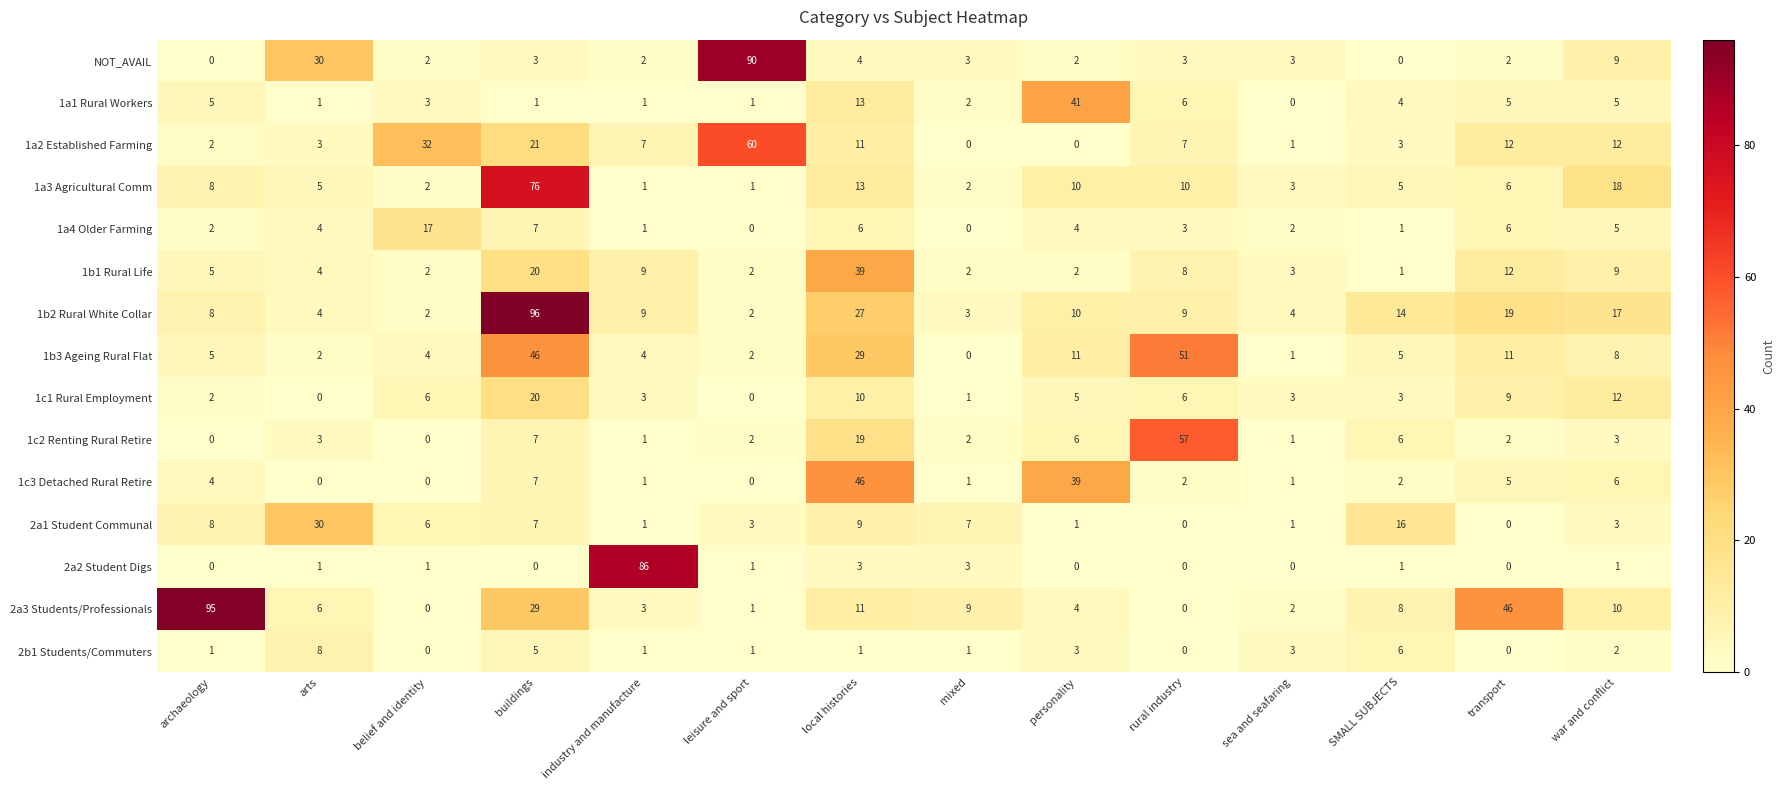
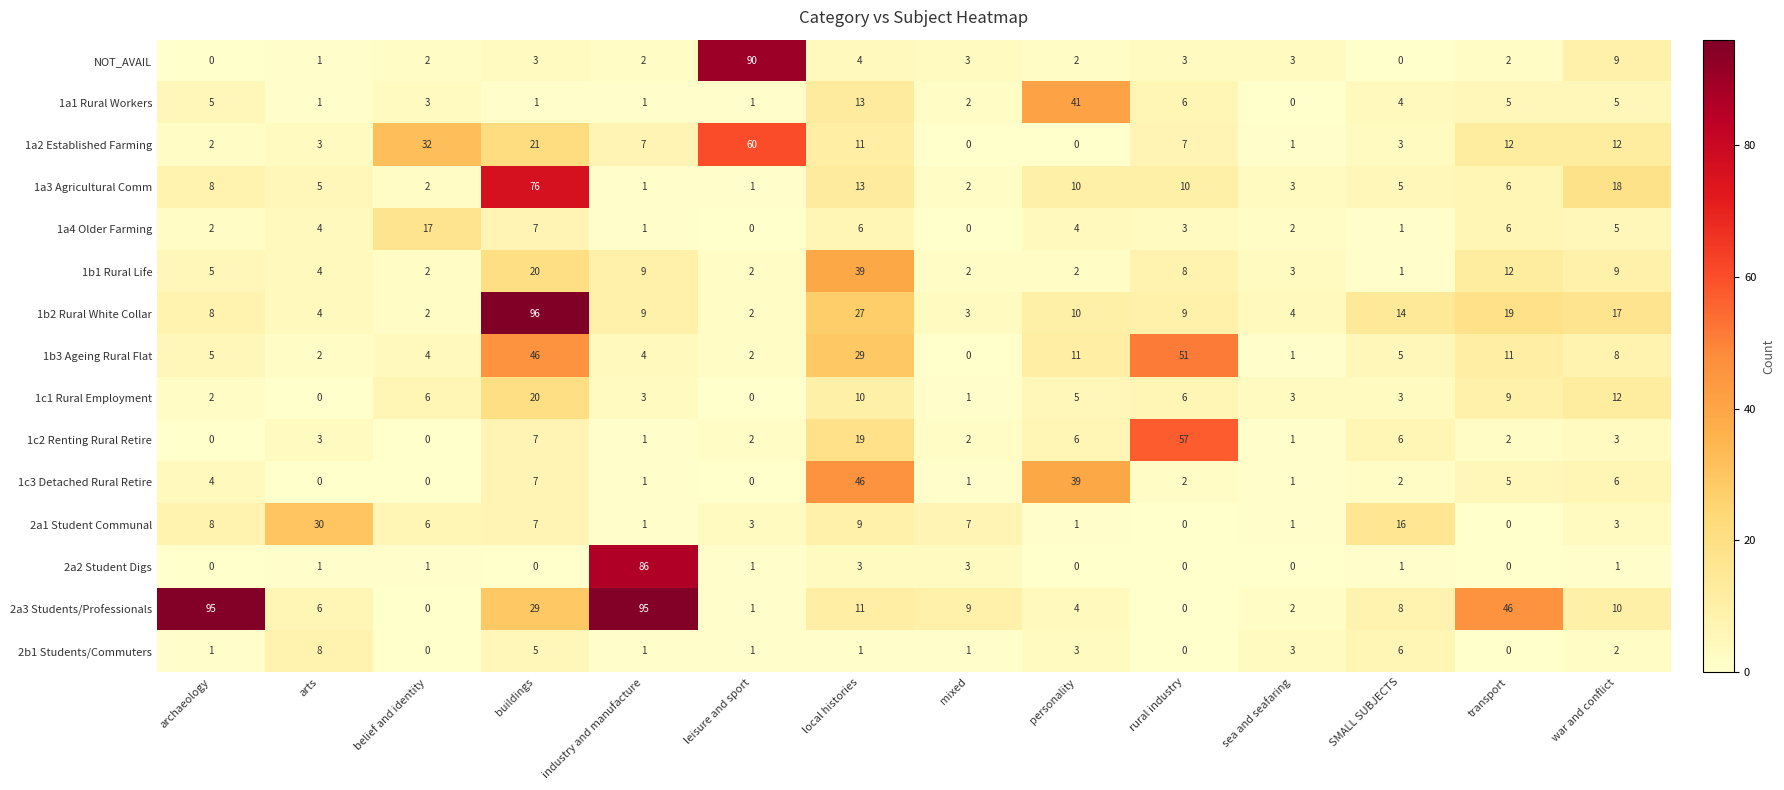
NOT_AVAIL, arts: 30 -> 1
2a3 Students/Professionals, industry and manufacture: 3 -> 95
